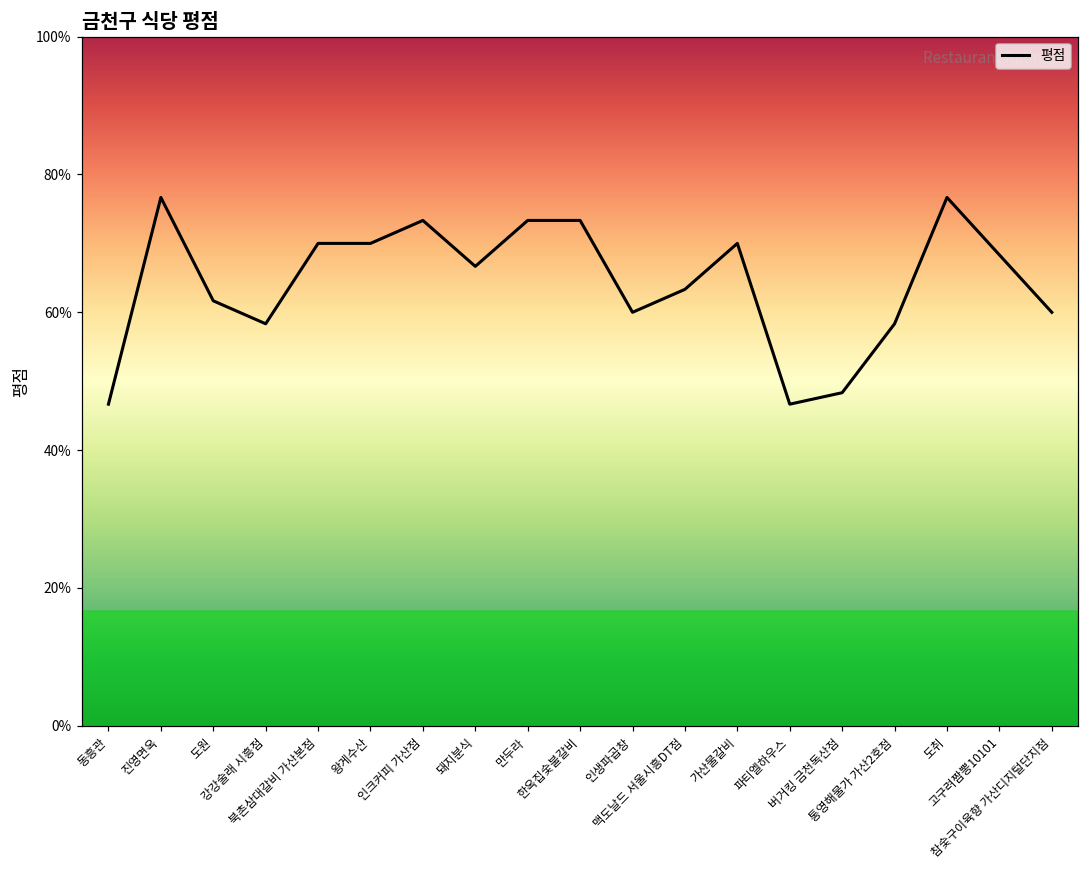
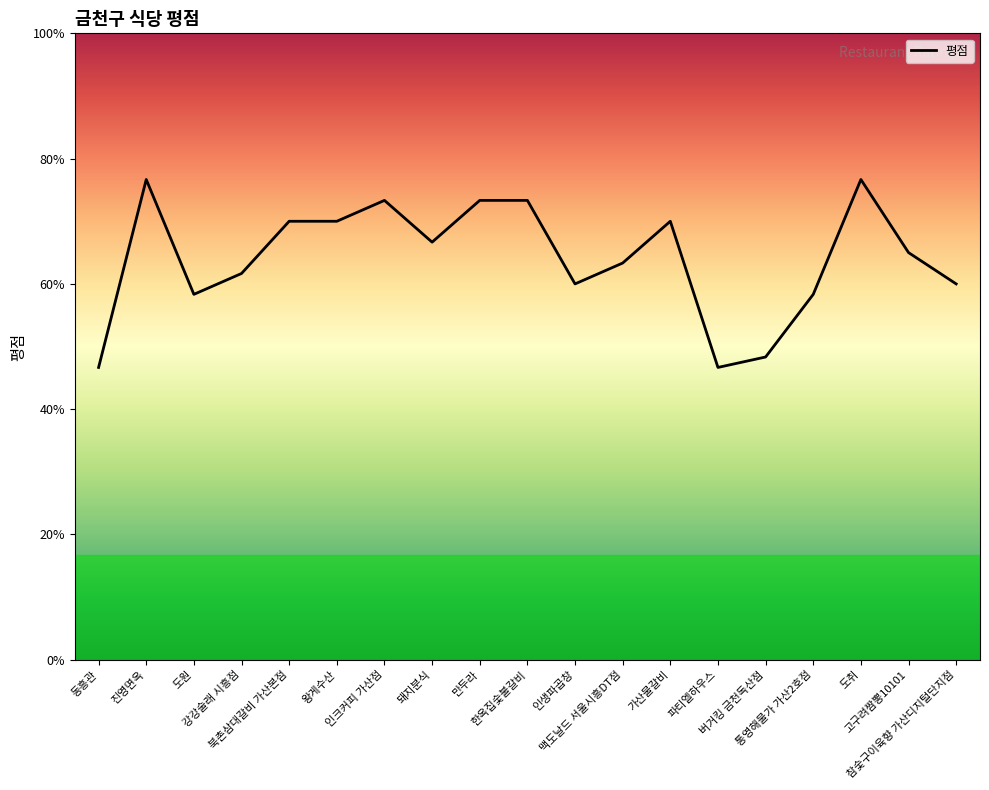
도원: 62% -> 58%
강강술래 시흥점: 58% -> 62%
고구려짬뽕10101: 68% -> 65%
